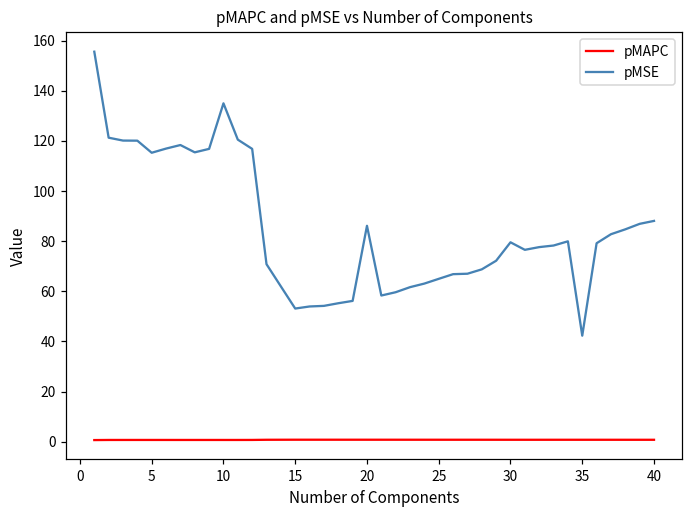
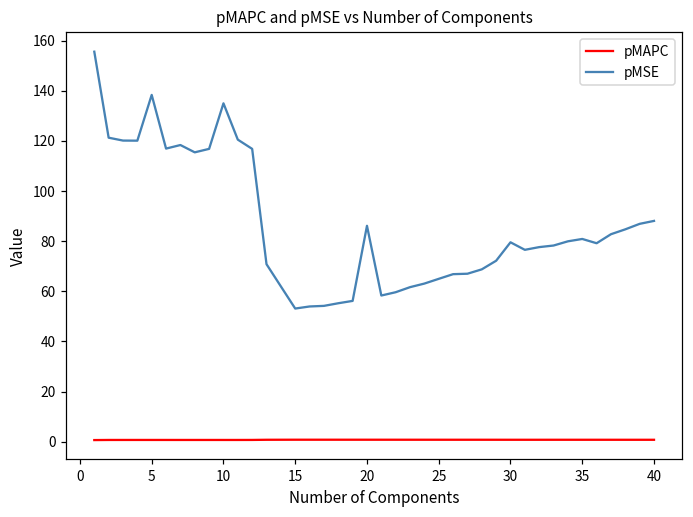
pMSE, 5: 115 -> 138
pMSE, 35: 42 -> 81
